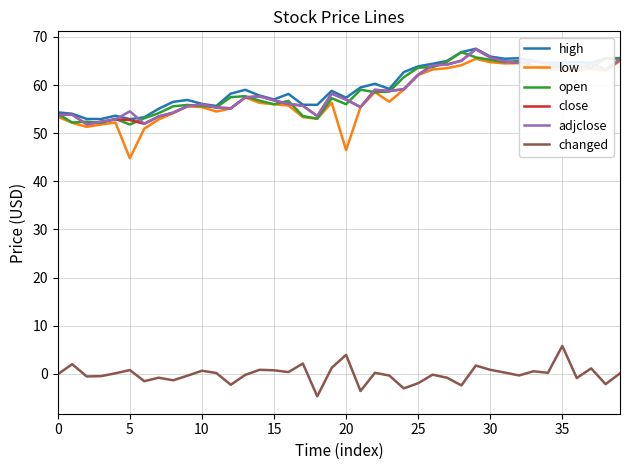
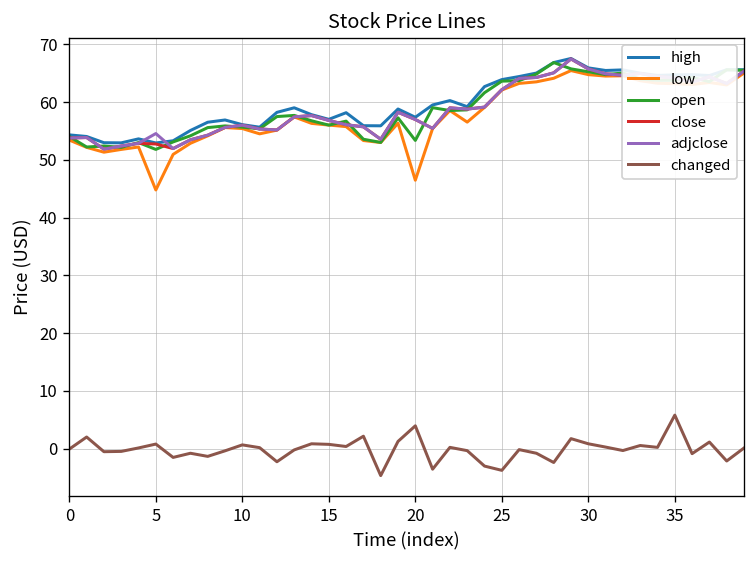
open, 20: 56 -> 53
changed, 25: -2 -> -4
